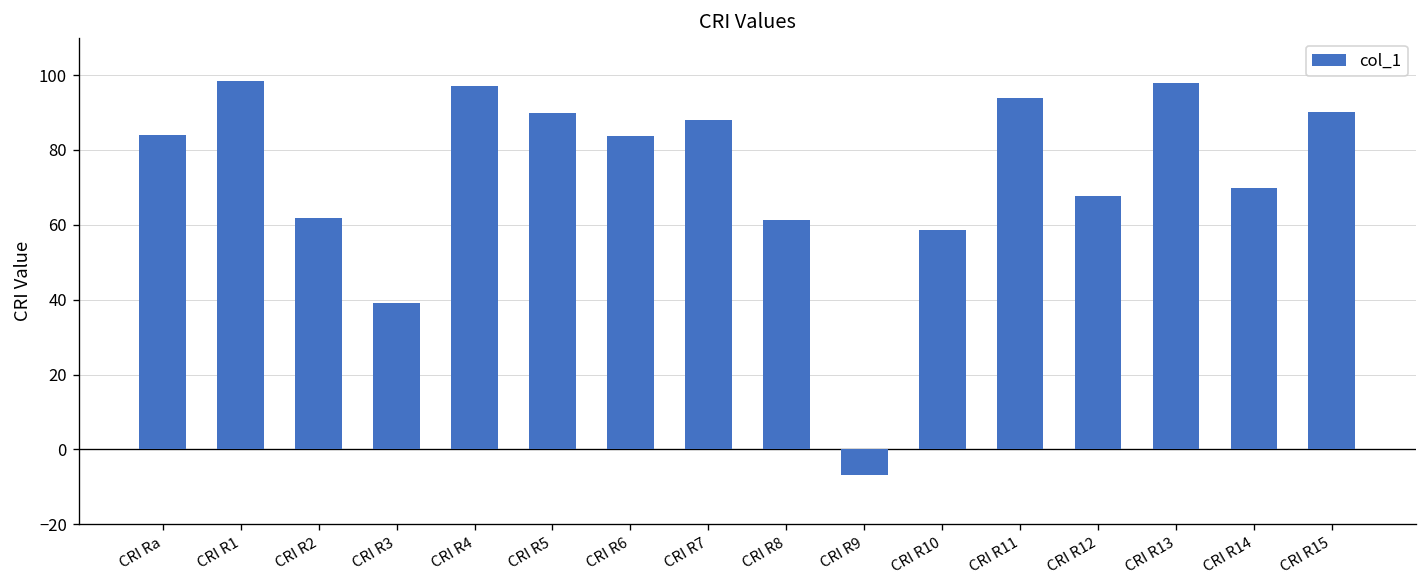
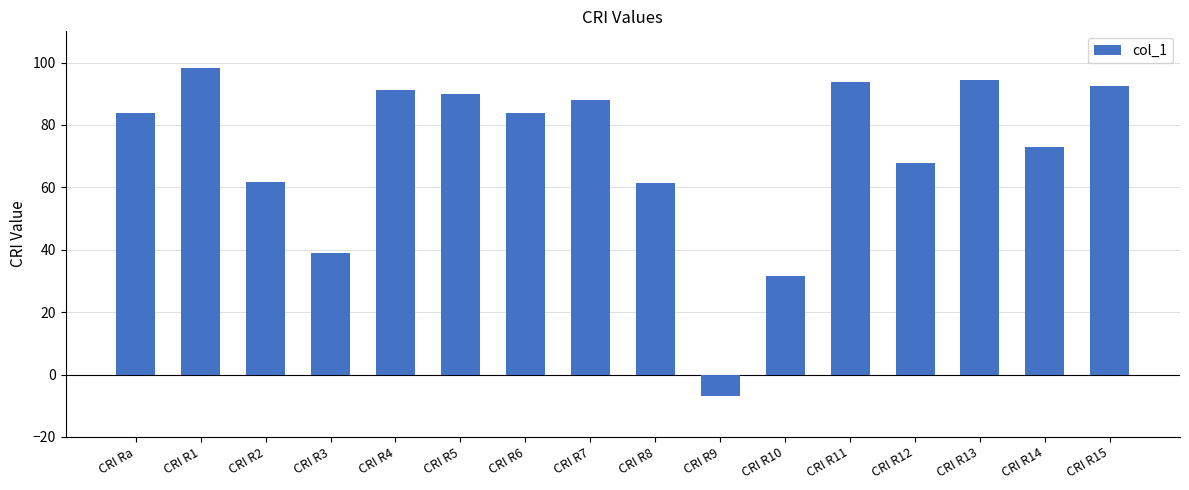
CRI R4: 97 -> 91
CRI R10: 59 -> 32
CRI R13: 98 -> 94
CRI R14: 70 -> 73
CRI R15: 90 -> 93
